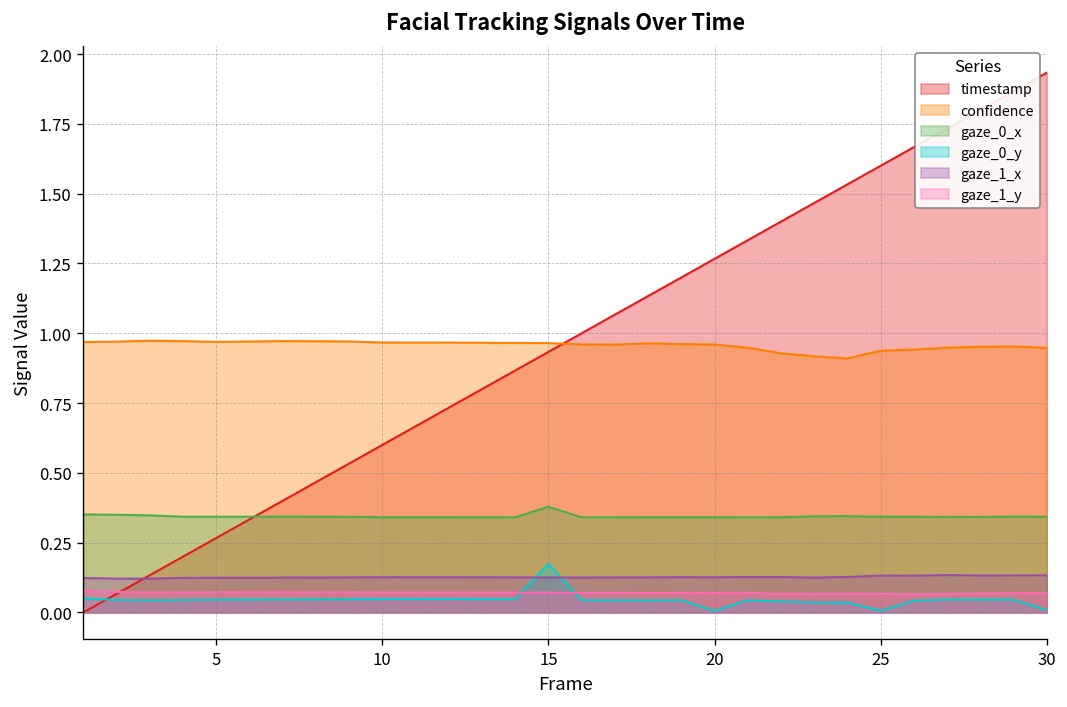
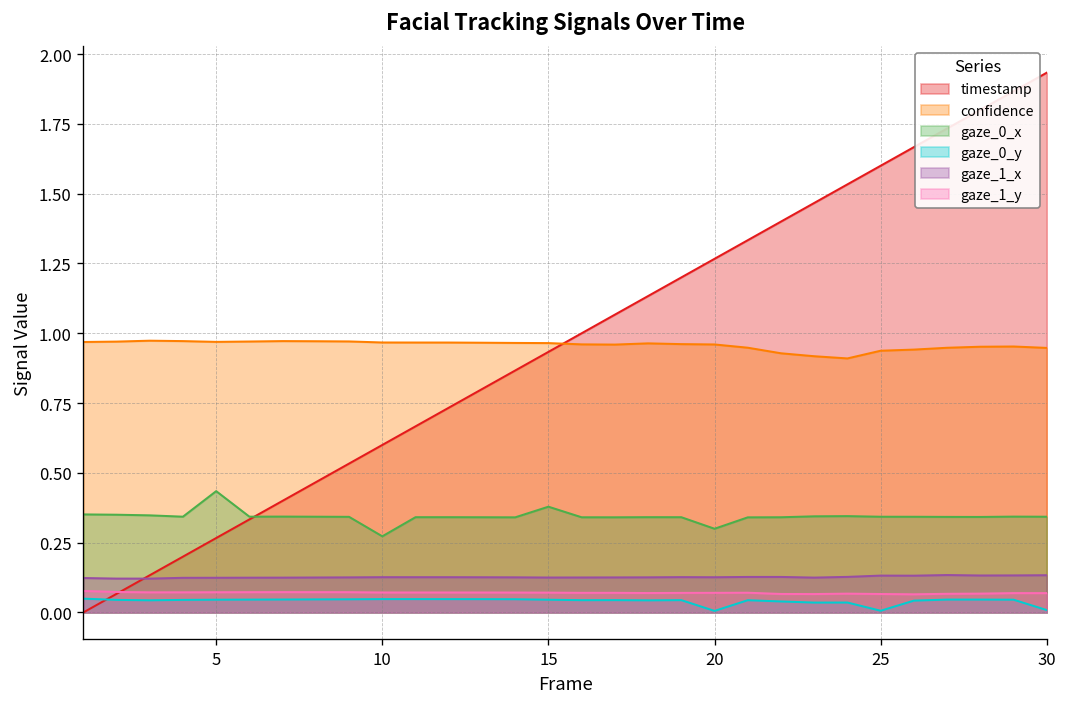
gaze_0_x, 5: 0.34 -> 0.43
gaze_0_x, 10: 0.34 -> 0.27
gaze_0_y, 15: 0.17 -> 0.05
gaze_0_x, 20: 0.34 -> 0.30
